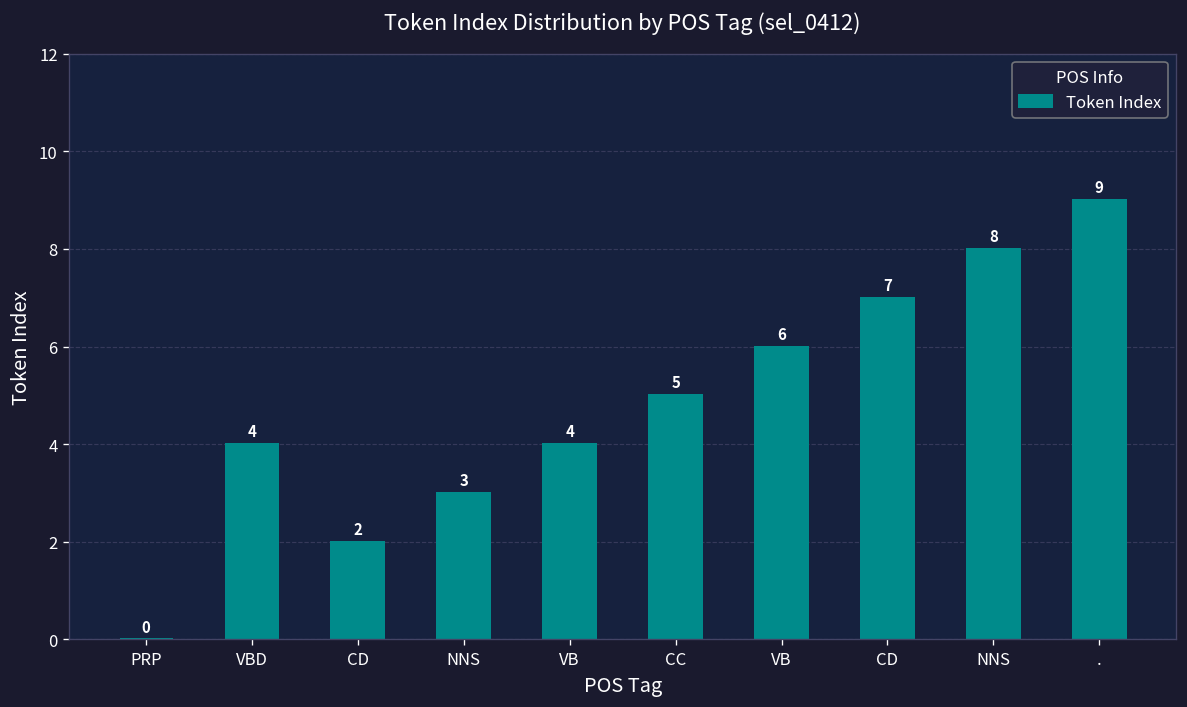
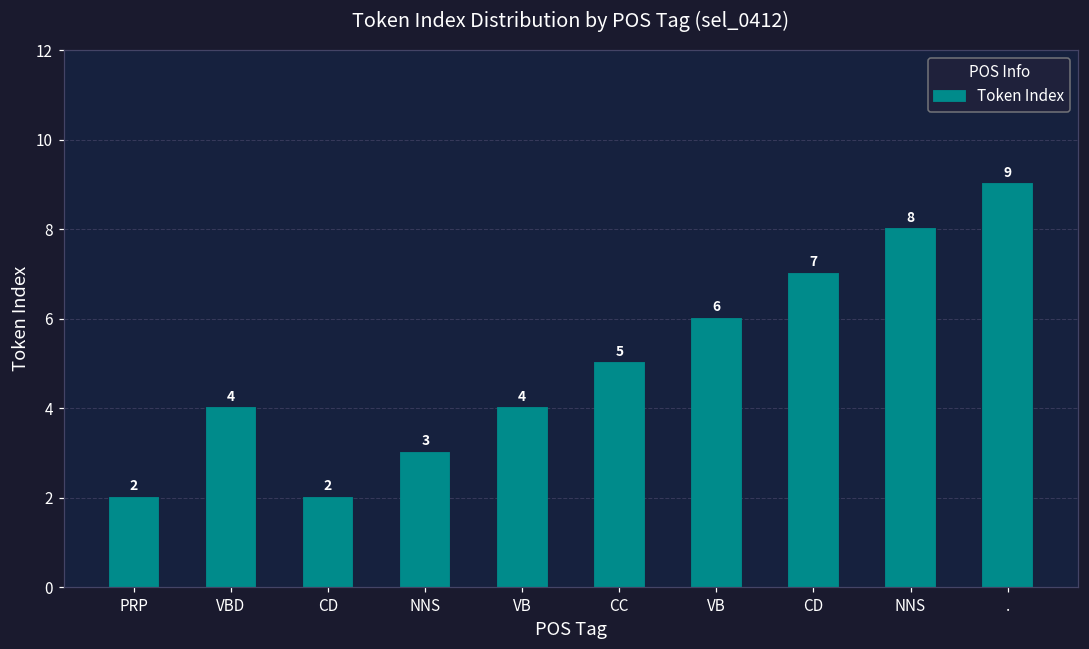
PRP: 0 -> 2
